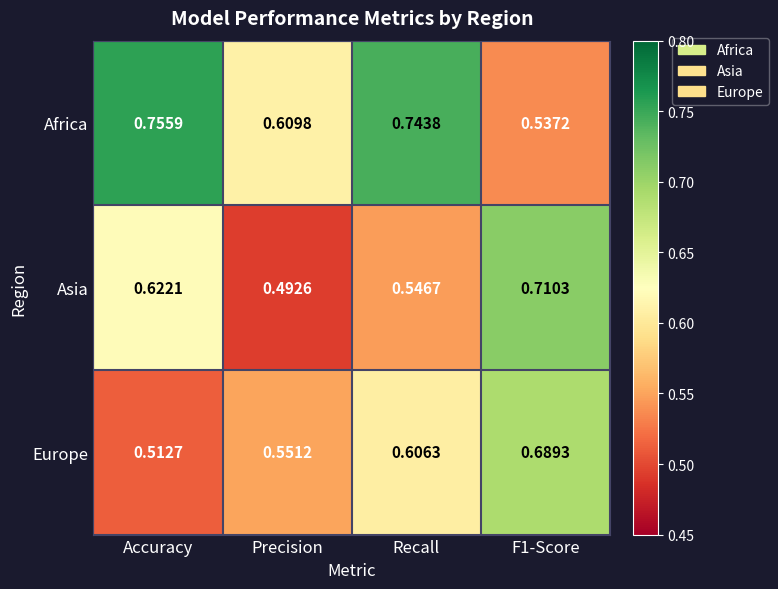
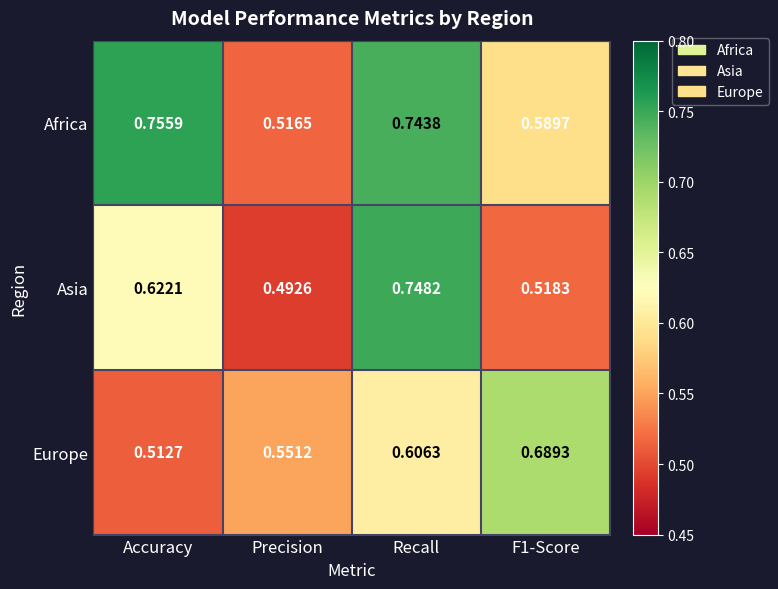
Africa, Precision: 0.6098 -> 0.5165
Africa, F1-Score: 0.5372 -> 0.5897
Asia, Recall: 0.5467 -> 0.7482
Asia, F1-Score: 0.7103 -> 0.5183
